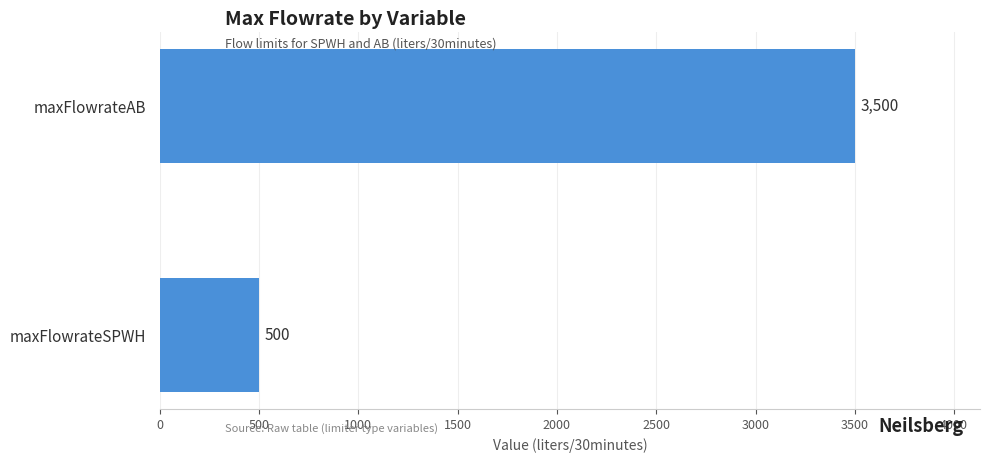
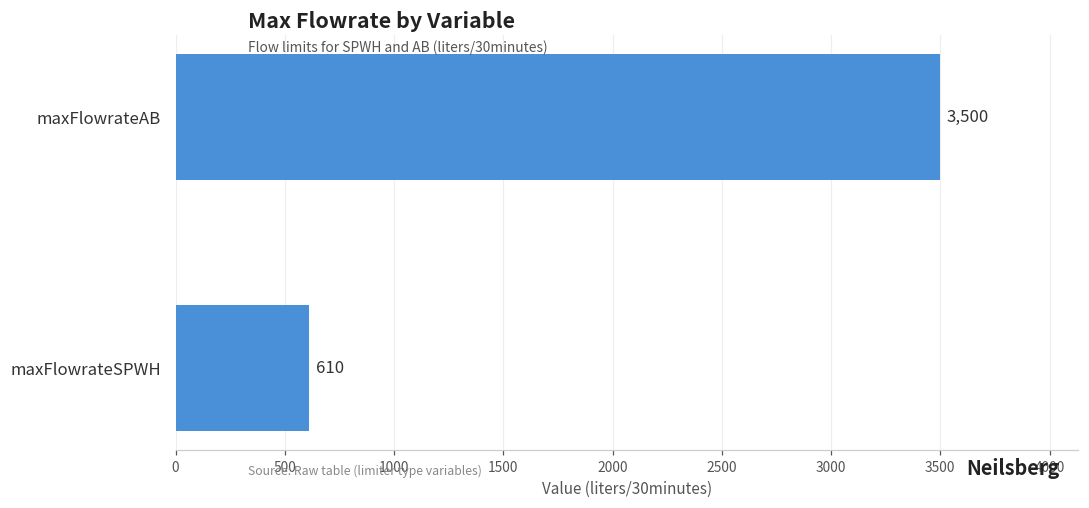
maxFlowrateSPWH: 500 -> 610
